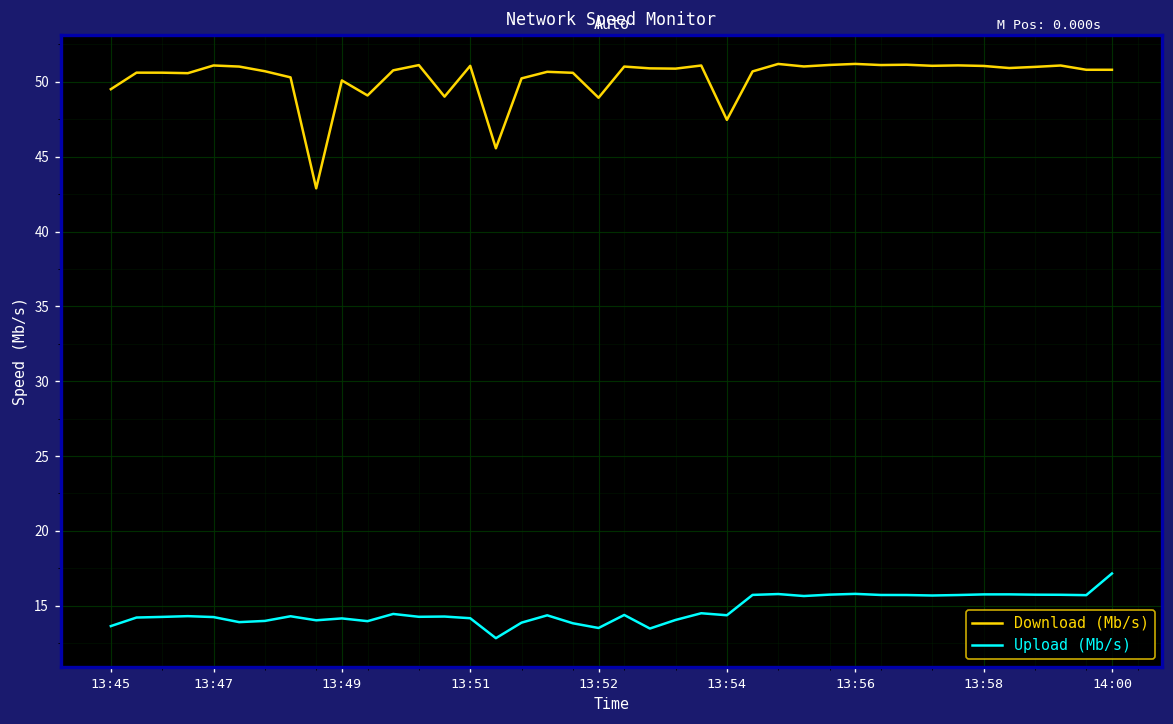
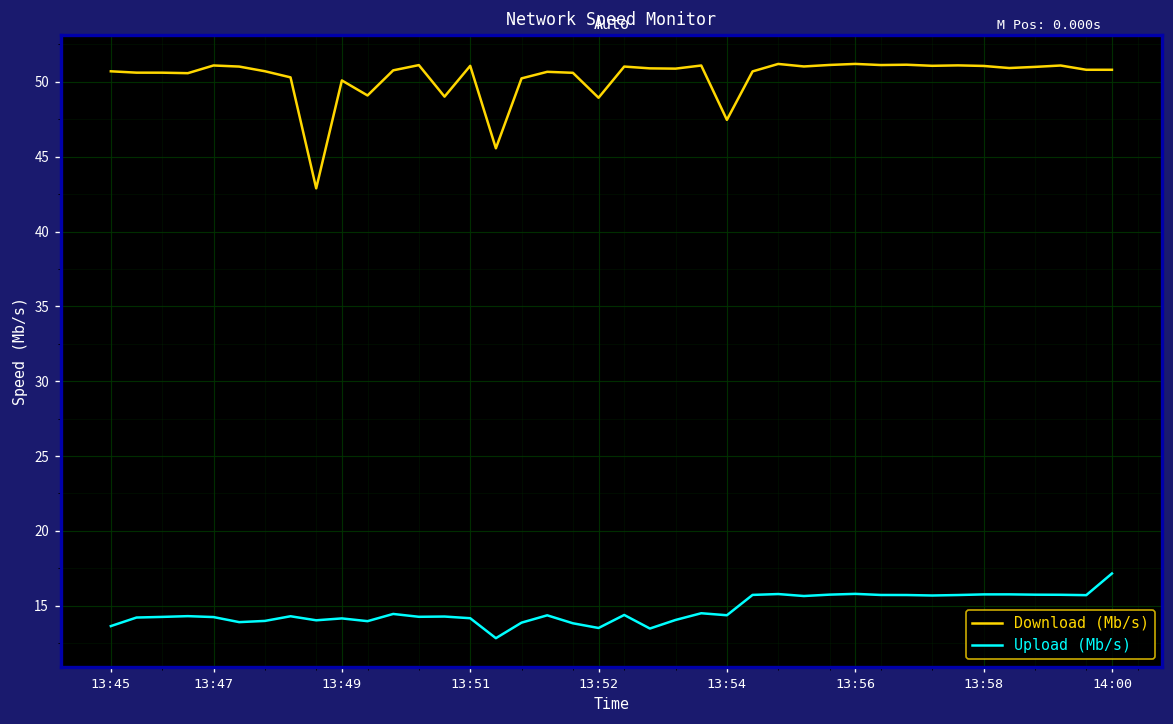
Download (Mb/s), 13:45: 49.5 -> 50.7
